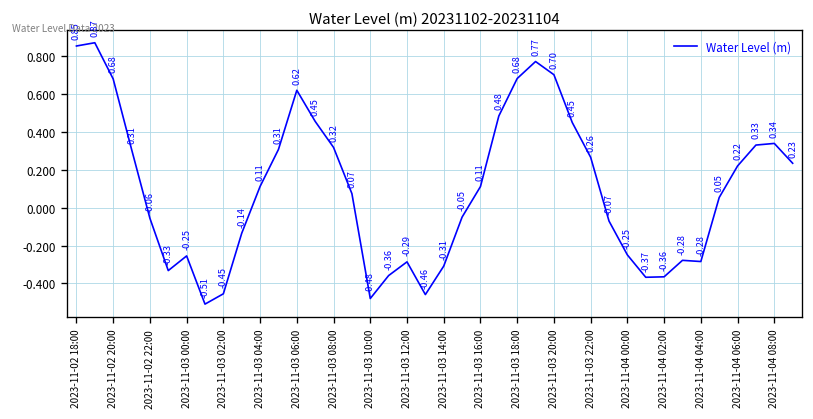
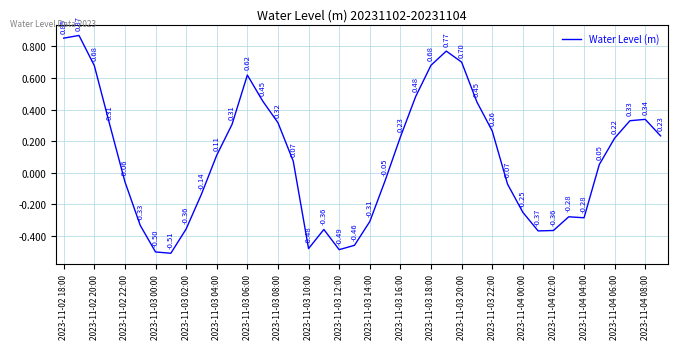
2023-11-03 00:00: -0.25 -> -0.50
2023-11-03 02:00: -0.45 -> -0.36
2023-11-03 12:00: -0.29 -> -0.49
2023-11-03 16:00: 0.11 -> 0.23
